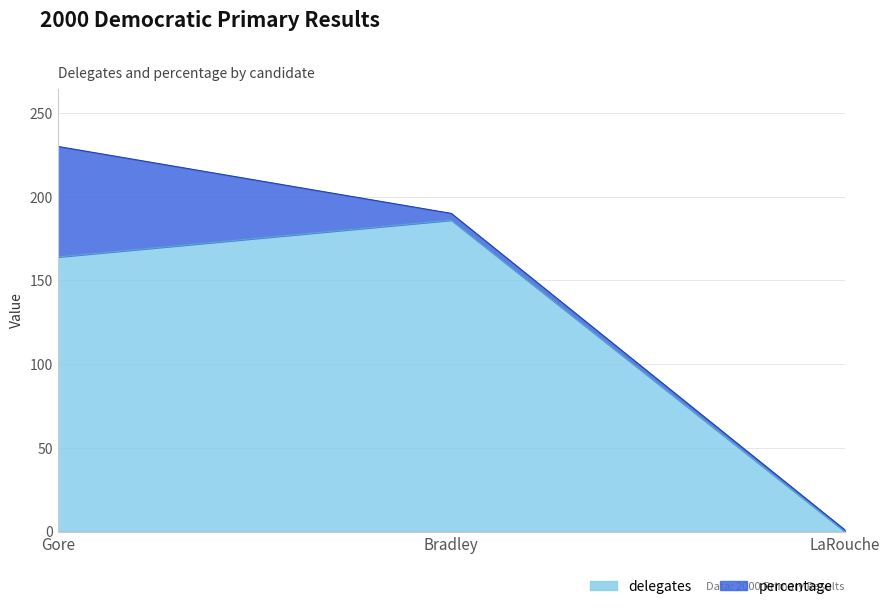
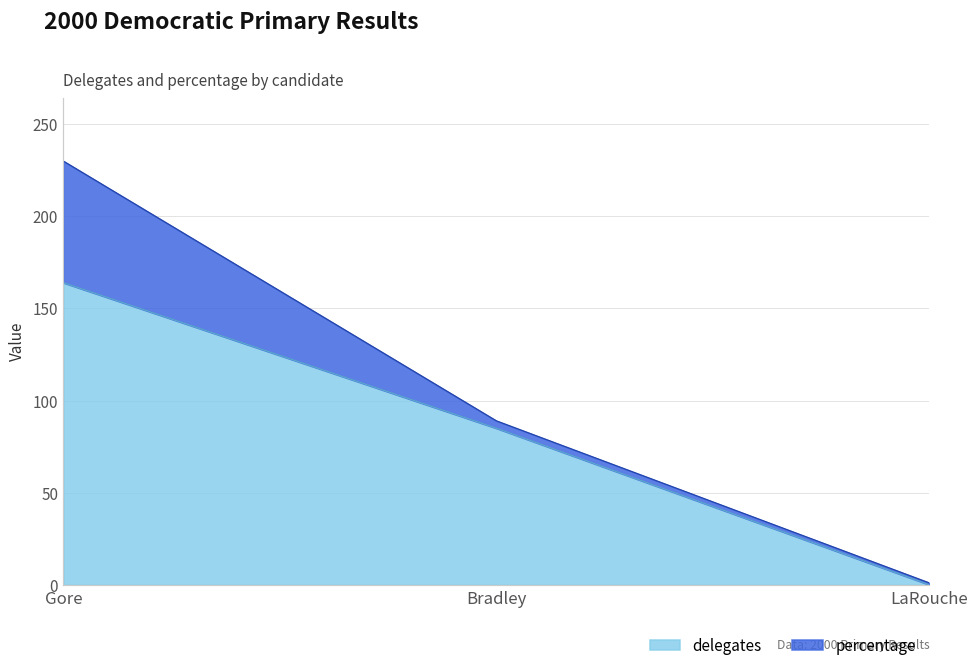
delegates, Bradley: 186 -> 85
